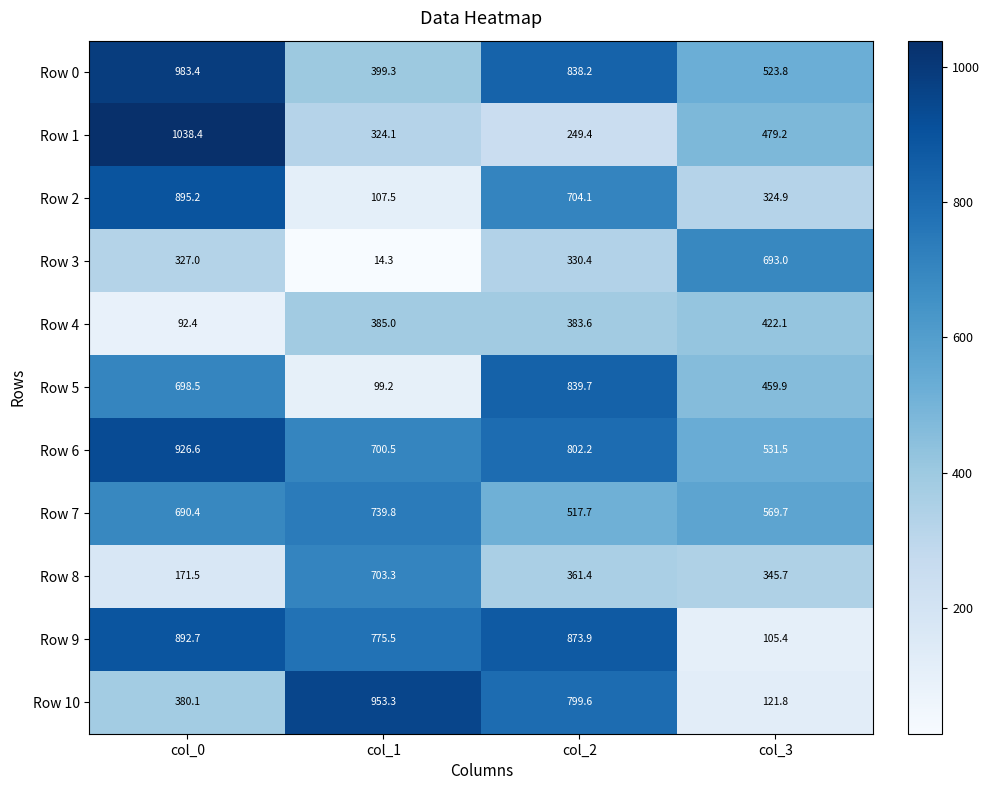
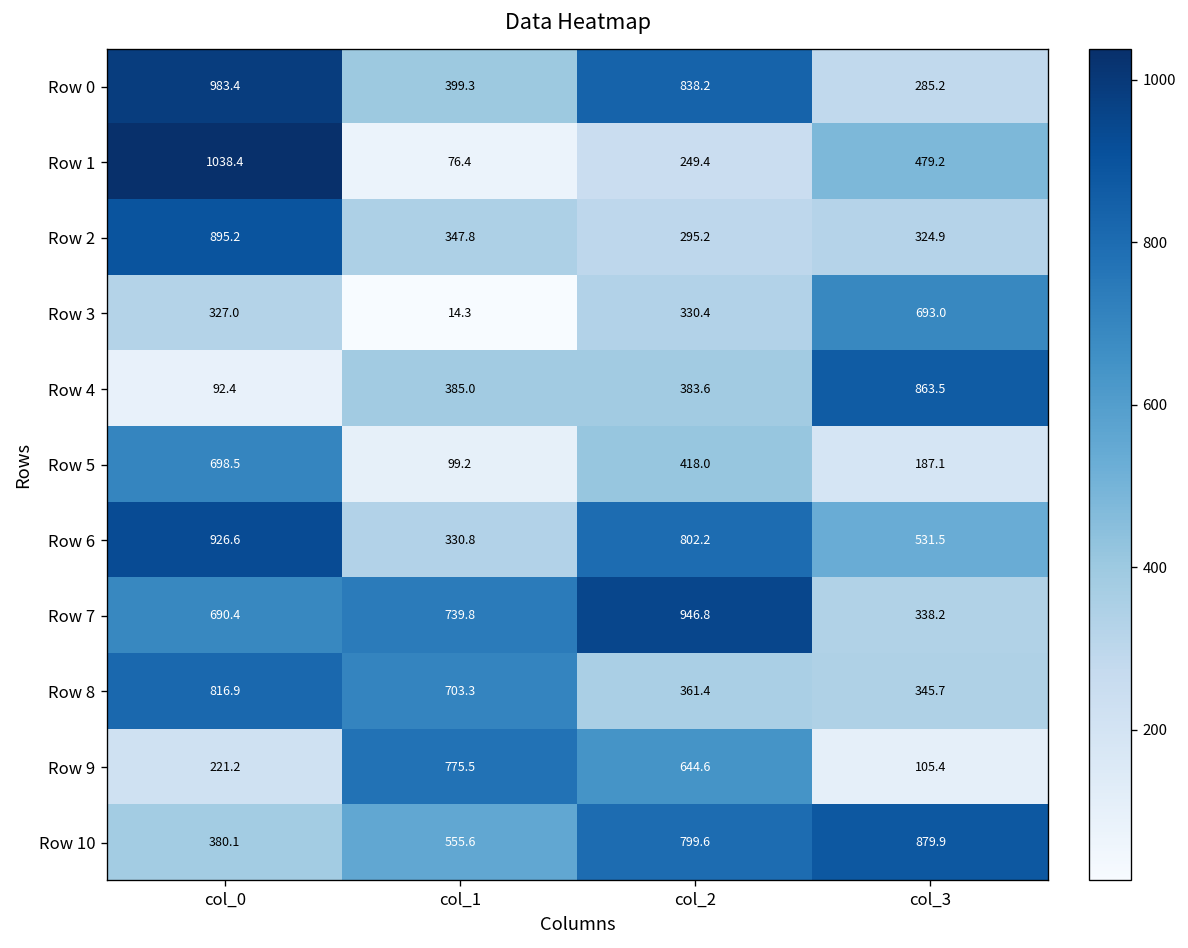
Row 0, col_3: 523.8 -> 285.2
Row 1, col_1: 324.1 -> 76.4
Row 2, col_1: 107.5 -> 347.8
Row 2, col_2: 704.1 -> 295.2
Row 4, col_3: 422.1 -> 863.5
Row 5, col_2: 839.7 -> 418.0
Row 5, col_3: 459.9 -> 187.1
Row 6, col_1: 700.5 -> 330.8
Row 7, col_2: 517.7 -> 946.8
Row 7, col_3: 569.7 -> 338.2
Row 8, col_0: 171.5 -> 816.9
Row 9, col_0: 892.7 -> 221.2
Row 9, col_2: 873.9 -> 644.6
Row 10, col_1: 953.3 -> 555.6
Row 10, col_3: 121.8 -> 879.9
